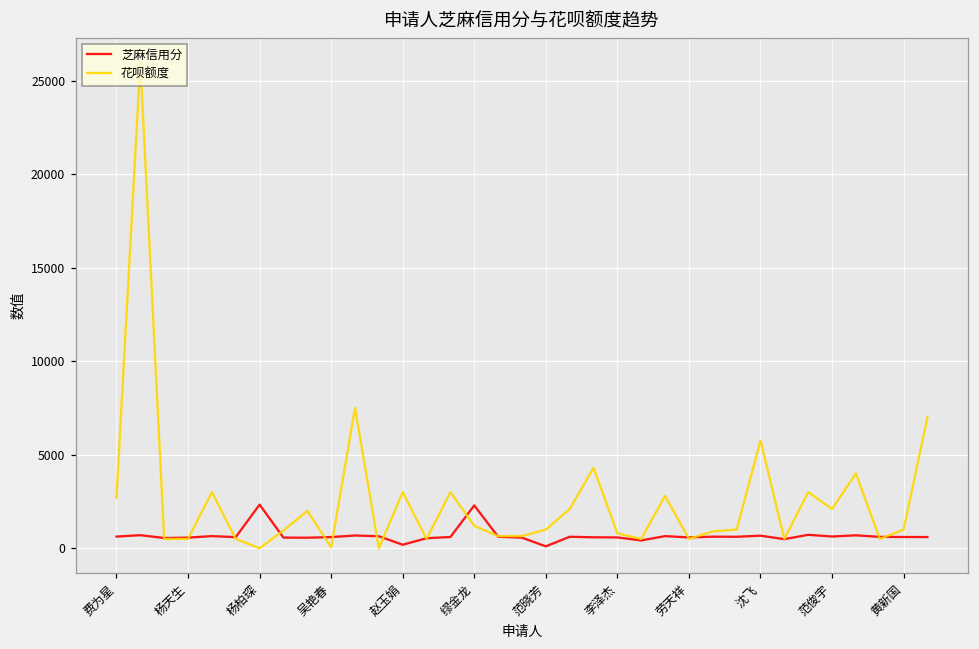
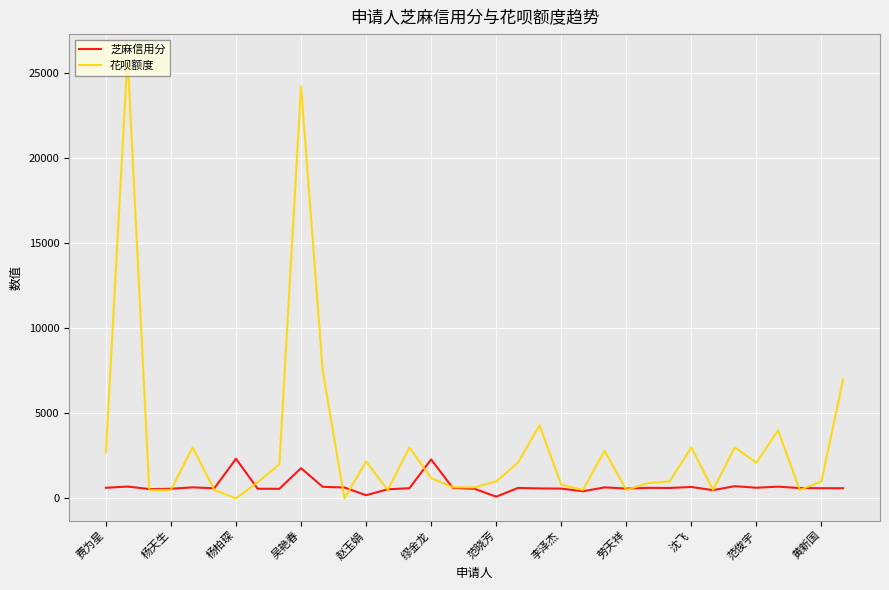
芝麻信用分, 吴艳春: 600 -> 1800
花呗额度, 吴艳春: 100 -> 24200
花呗额度, 赵玉娟: 3000 -> 2200
花呗额度, 沈飞: 5800 -> 3000
